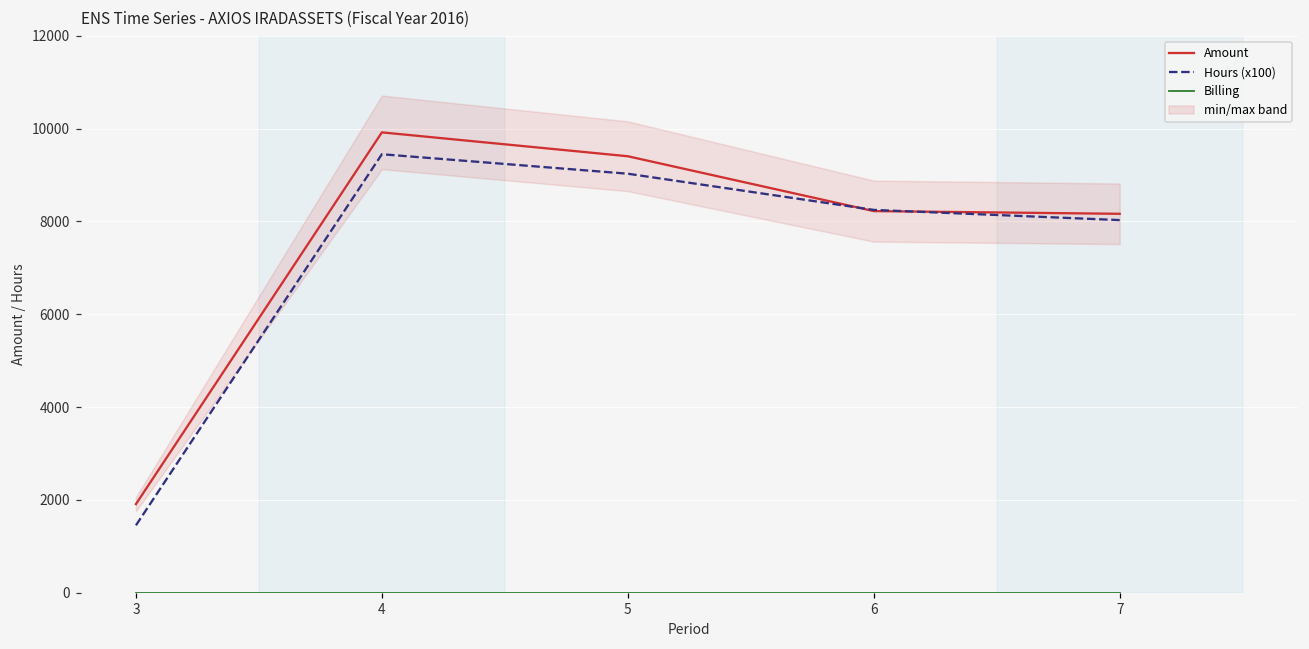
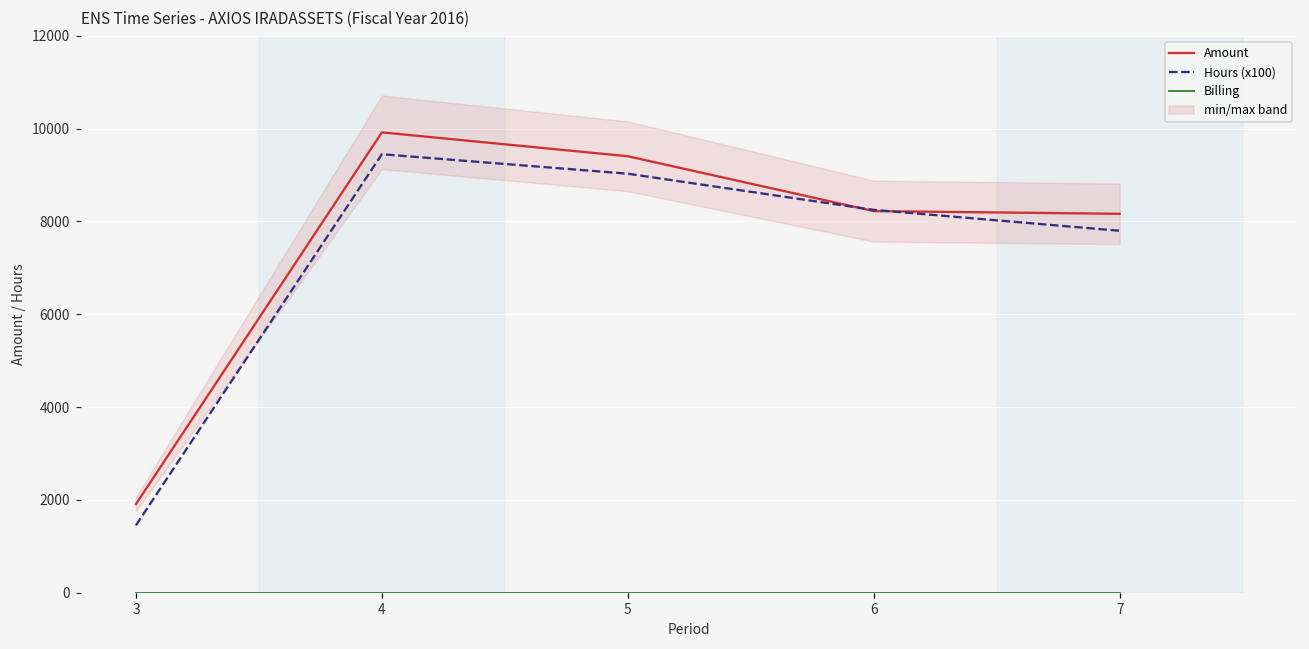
Hours (x100), 7: 8000 -> 7800
